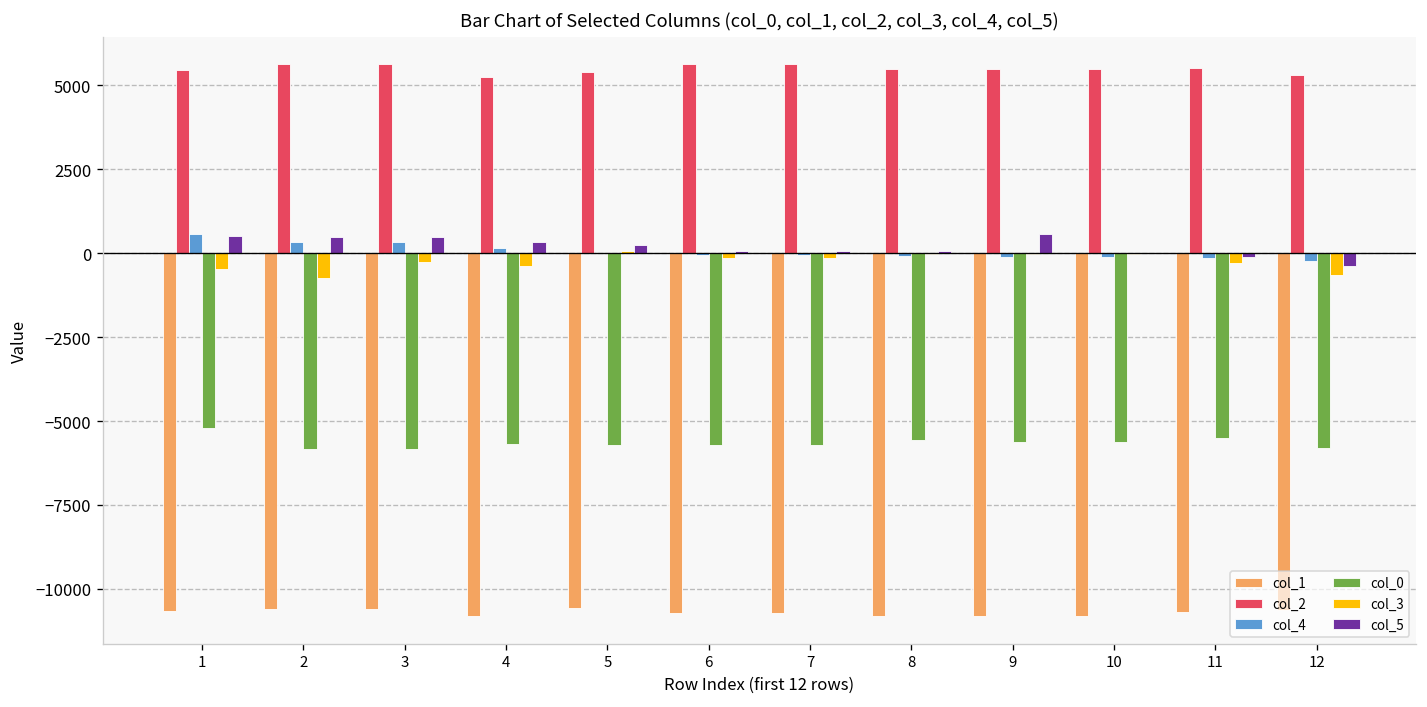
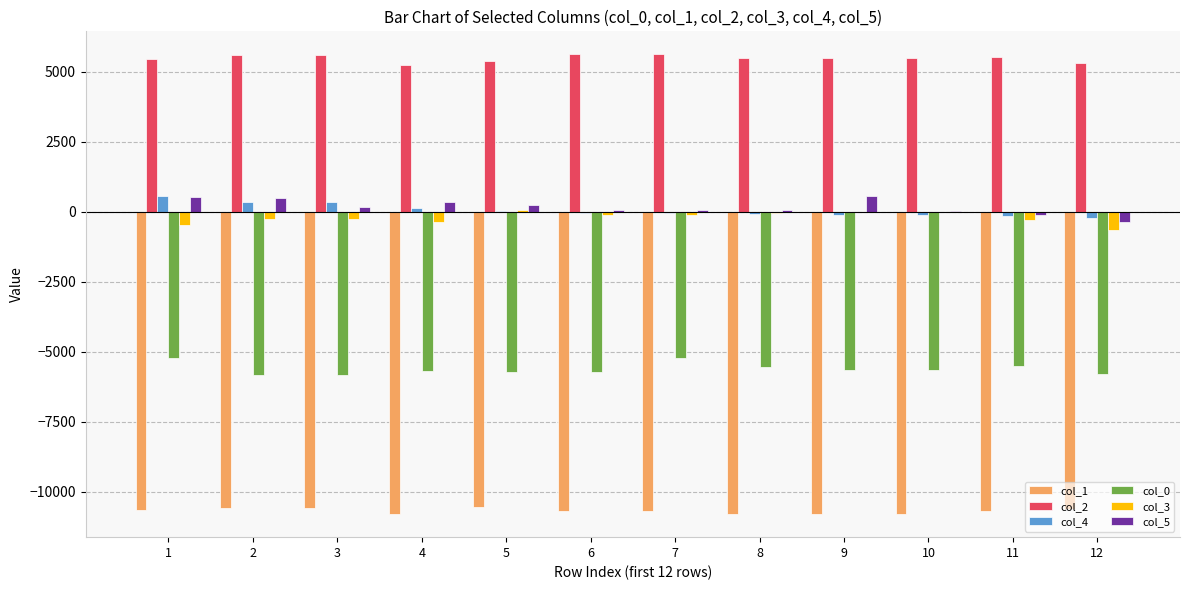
col_3, 2: -700 -> -300
col_5, 3: 500 -> 200
col_0, 7: -5700 -> -5200
